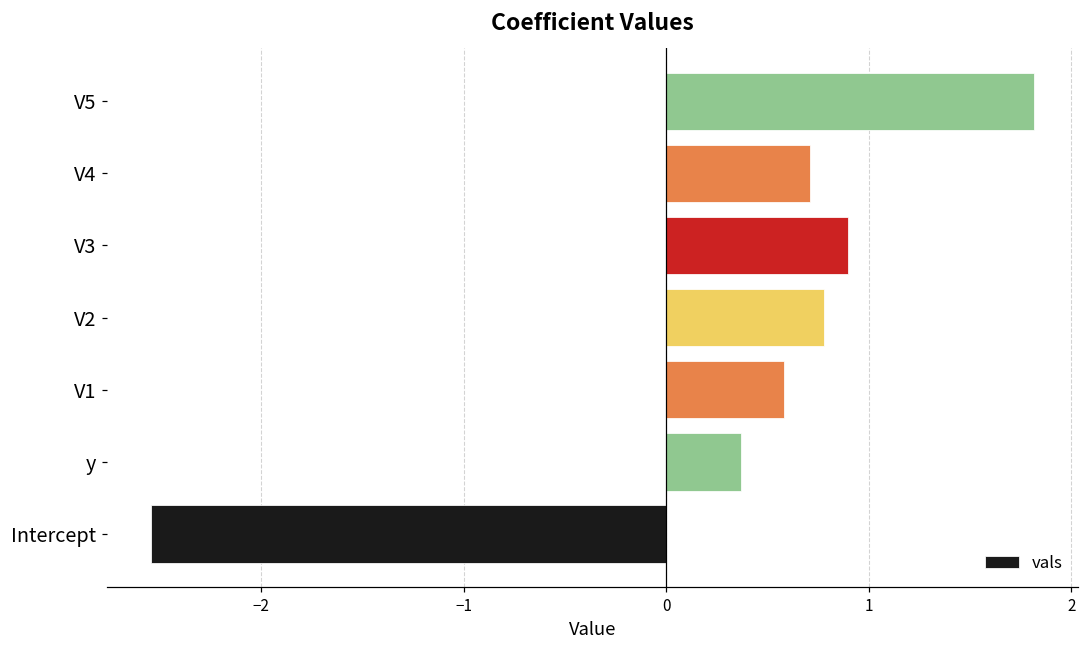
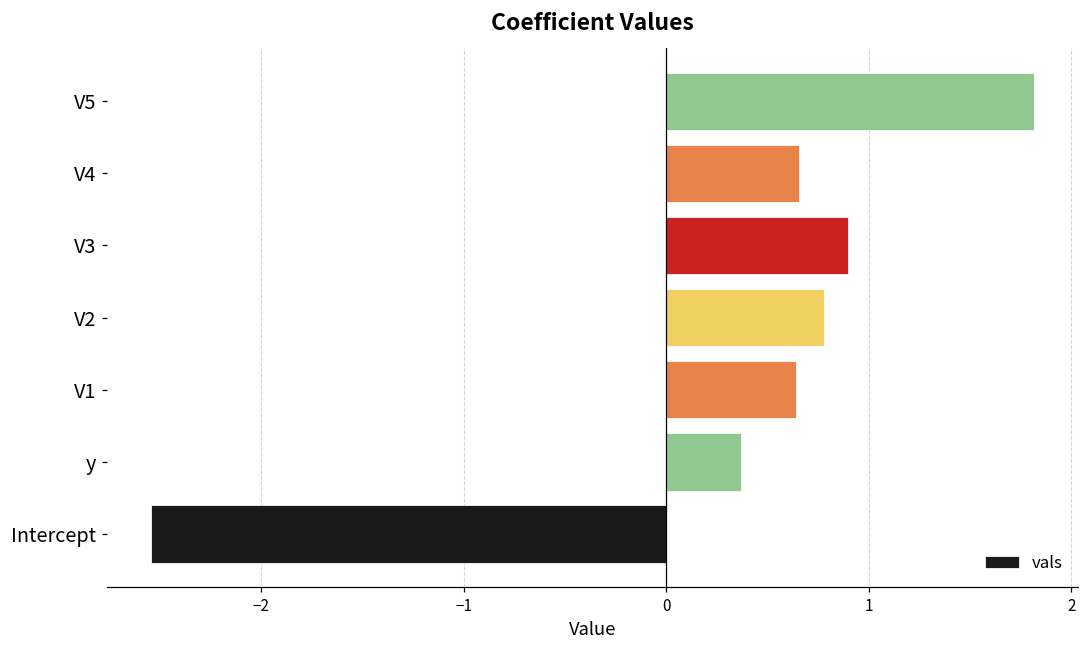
V4: 0.71 -> 0.66
V1: 0.58 -> 0.64
